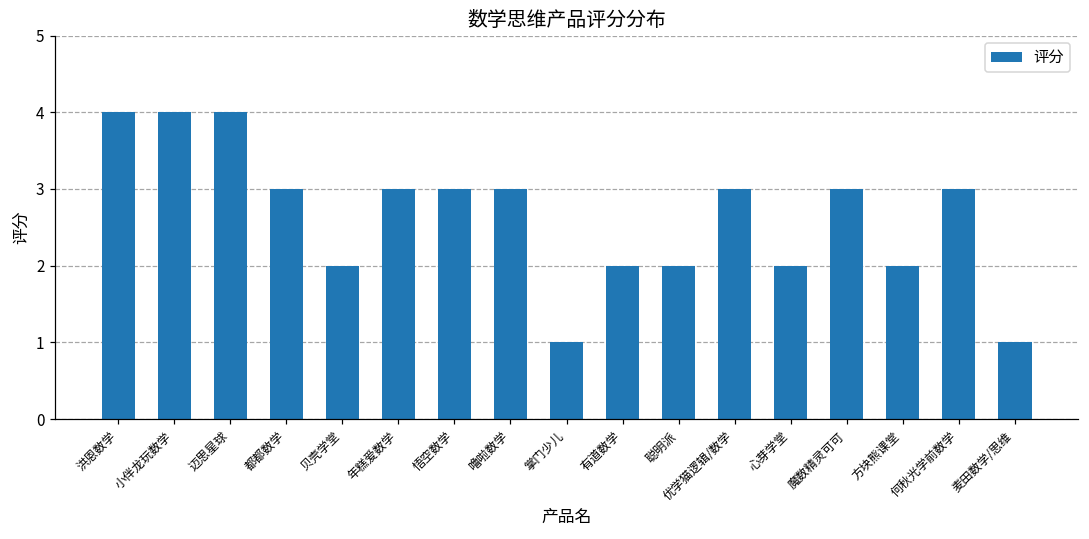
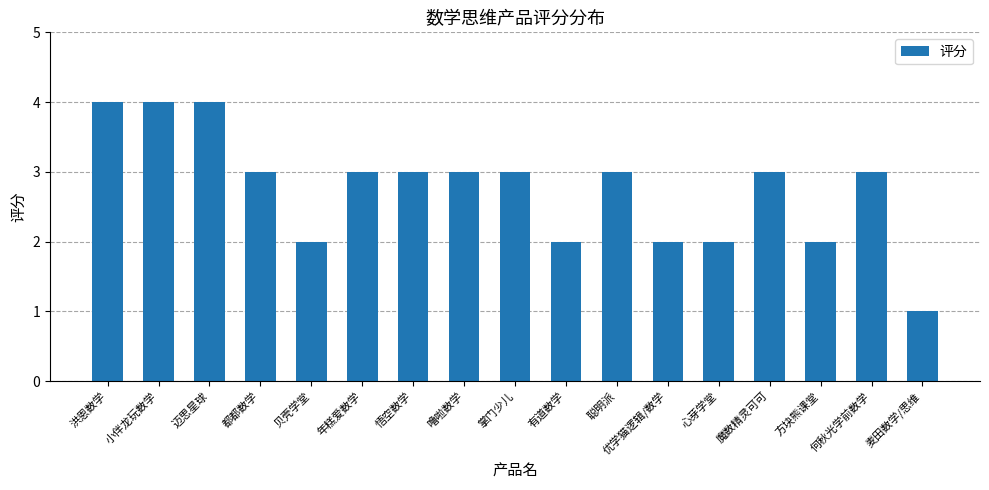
掌门少儿: 1 -> 3
聪明派: 2 -> 3
优学猫逻辑/数学: 3 -> 2
